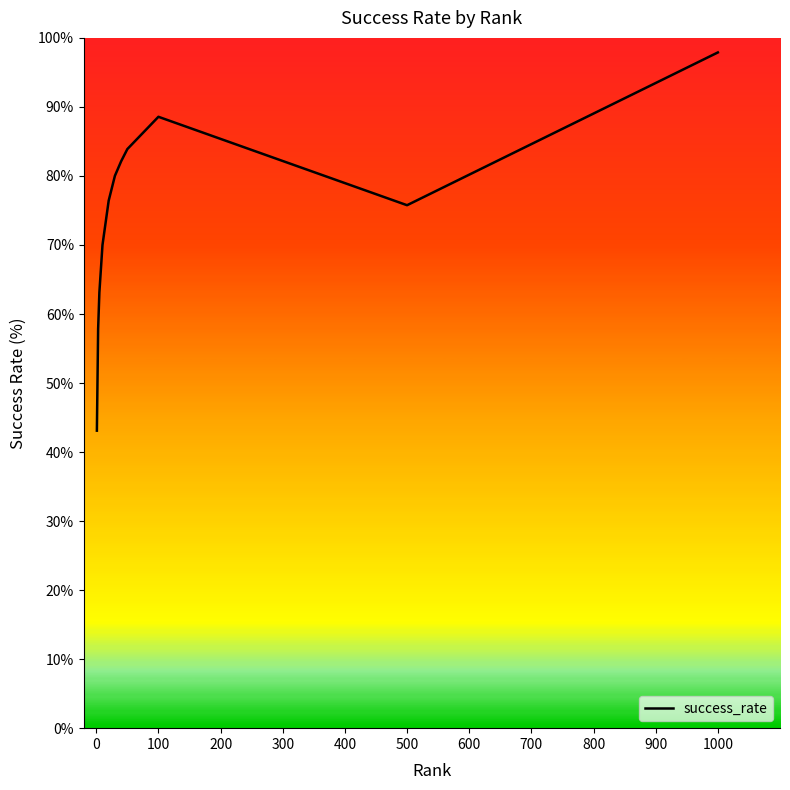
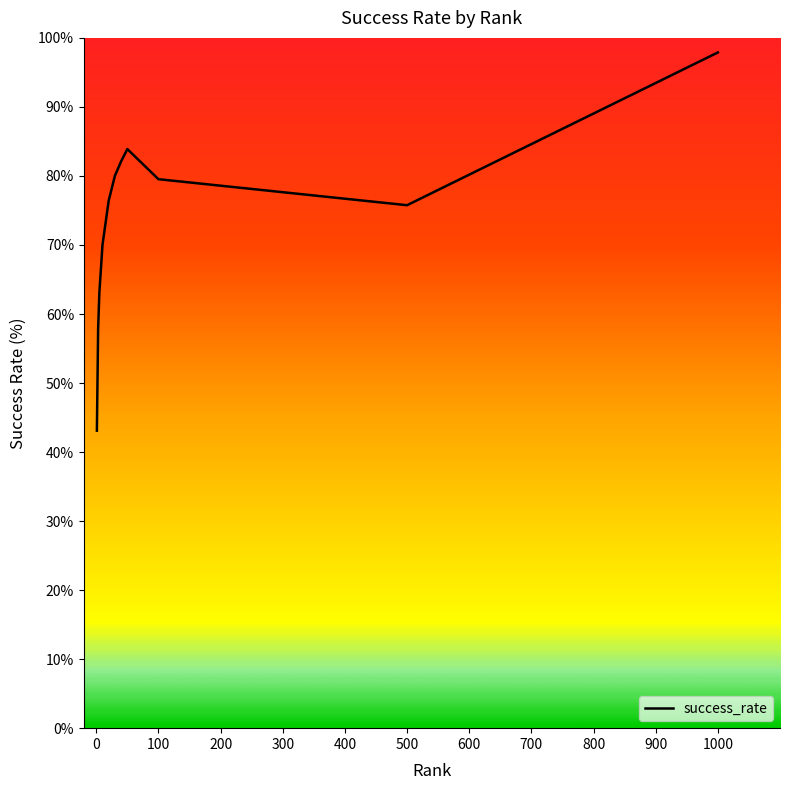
100: 89% -> 80%
